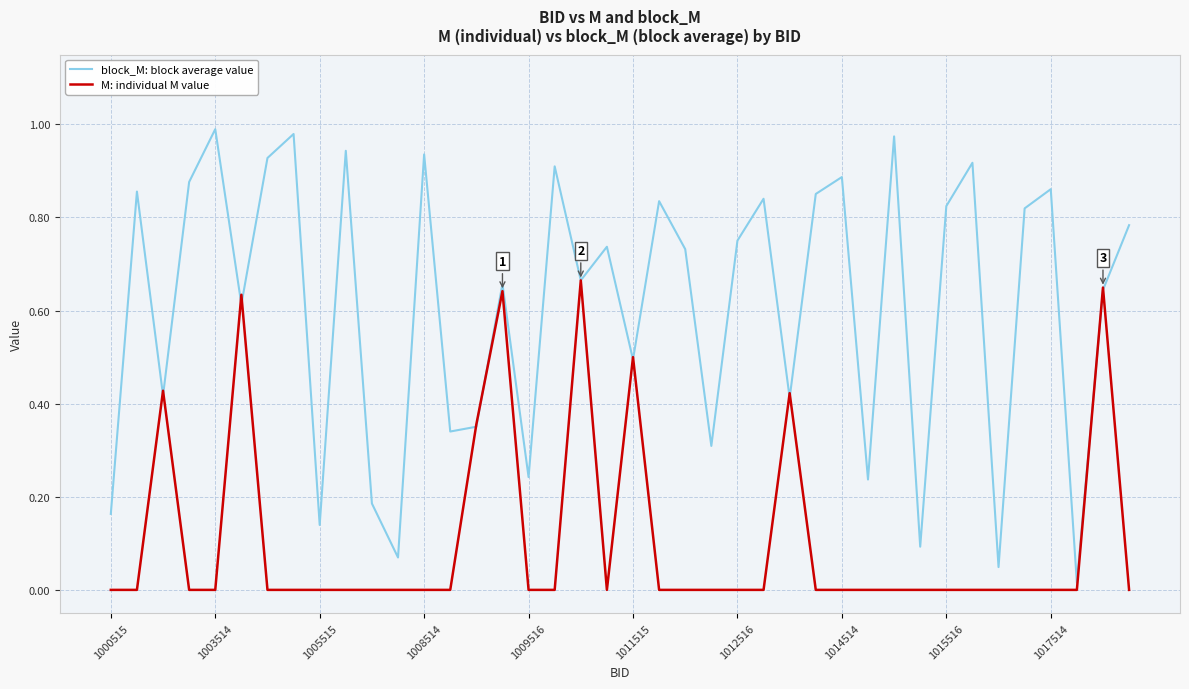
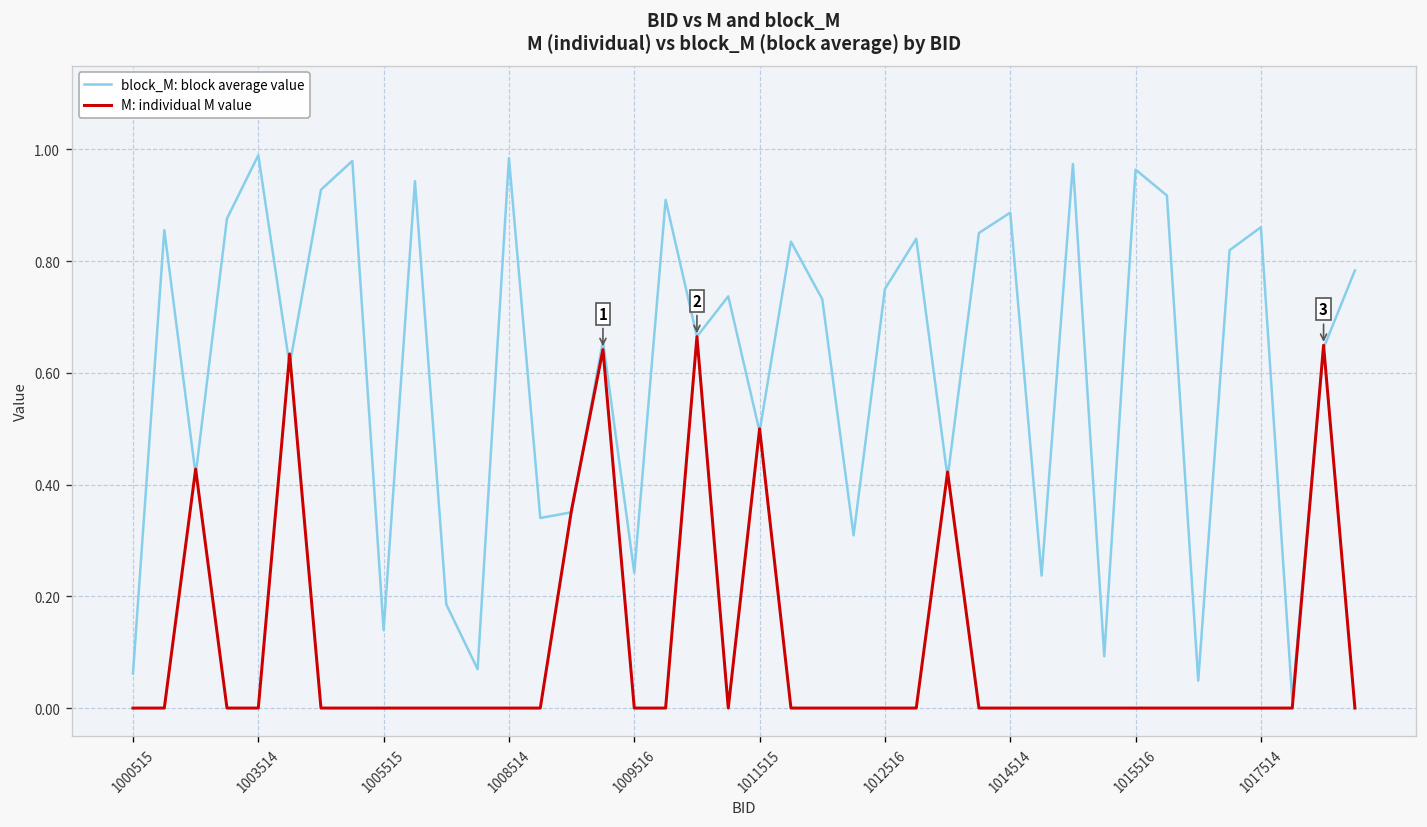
block_M: block average value, 1000515: 0.16 -> 0.06
block_M: block average value, 1008514: 0.94 -> 0.98
block_M: block average value, 1015516: 0.82 -> 0.96
